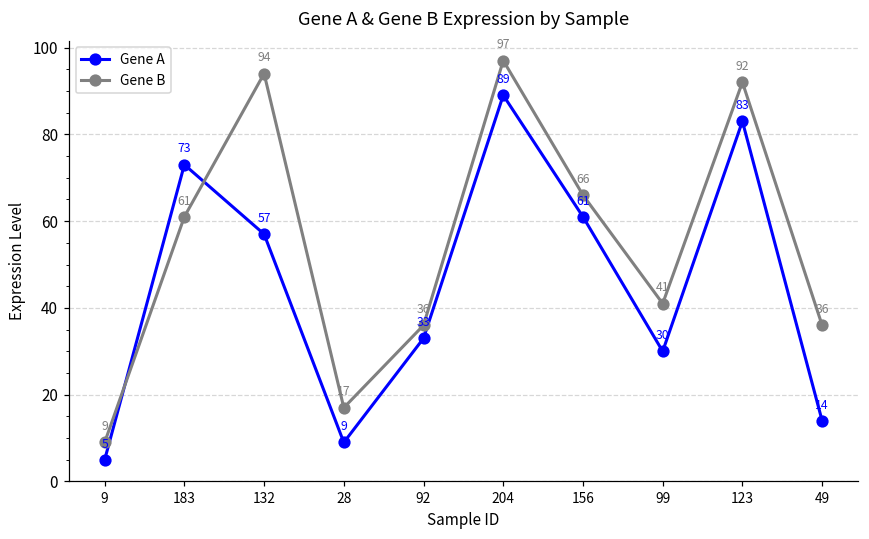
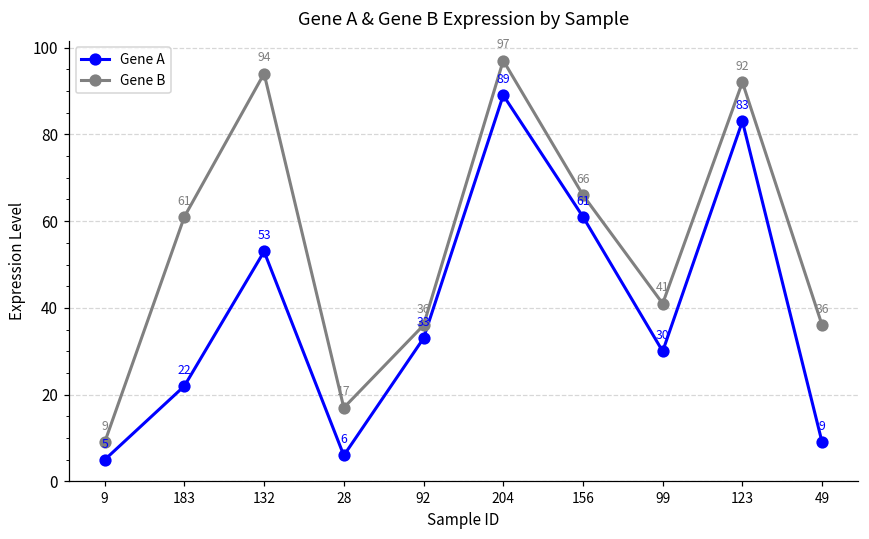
Gene A, 183: 73 -> 22
Gene A, 132: 57 -> 53
Gene A, 28: 9 -> 6
Gene A, 49: 14 -> 9
